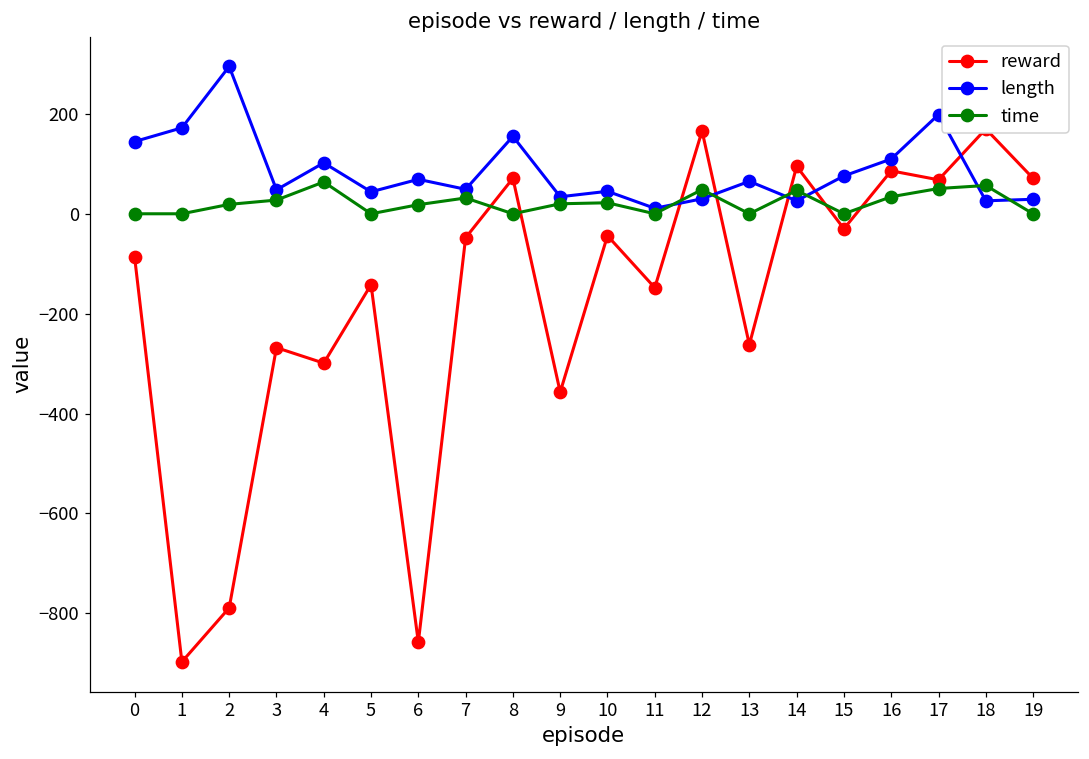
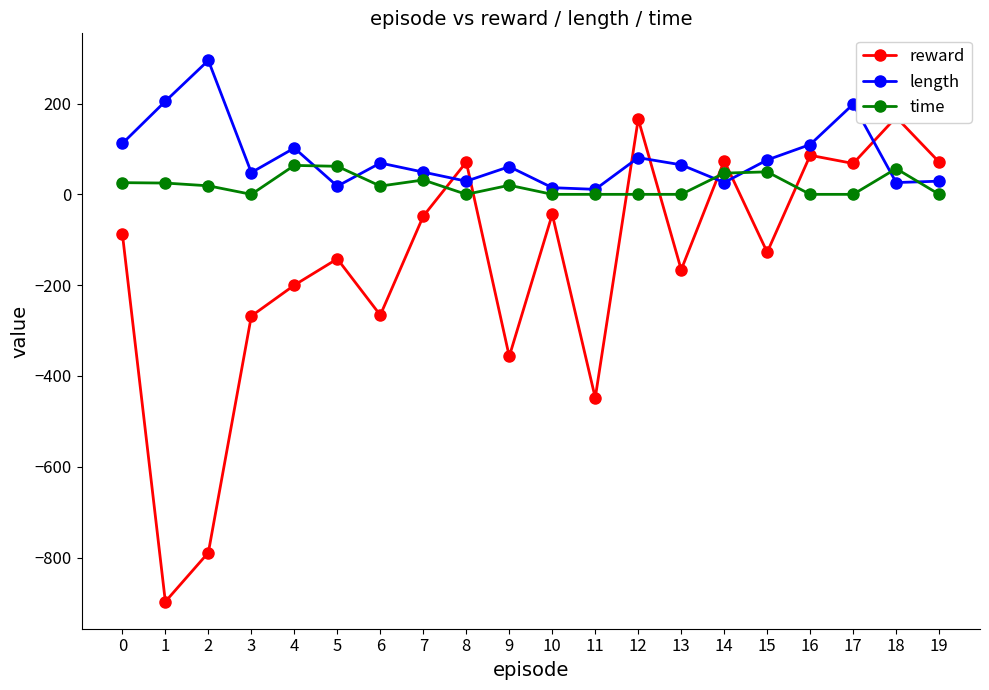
length, 0: 140 -> 110
time, 0: 0 -> 30
length, 1: 170 -> 210
time, 1: 0 -> 20
time, 3: 30 -> 0
reward, 4: -300 -> -200
length, 5: 40 -> 20
time, 5: 0 -> 60
reward, 6: -860 -> -270
length, 8: 160 -> 30
length, 9: 30 -> 60
length, 10: 50 -> 10
time, 10: 20 -> 0
reward, 11: -150 -> -450
length, 12: 30 -> 80
time, 12: 50 -> 0
reward, 13: -260 -> -170
reward, 14: 100 -> 70
reward, 15: -30 -> -130
time, 15: 0 -> 50
time, 16: 30 -> 0
time, 17: 50 -> 0
